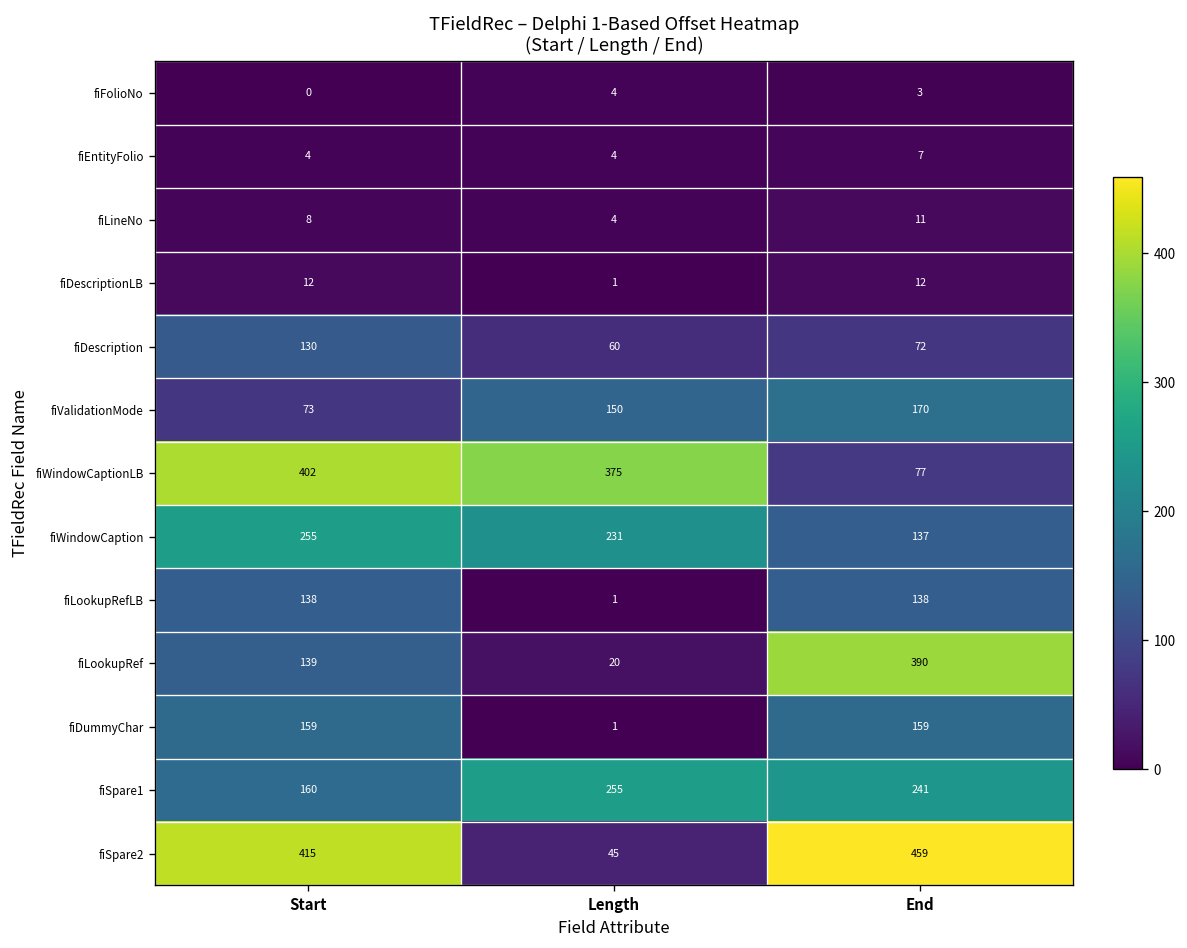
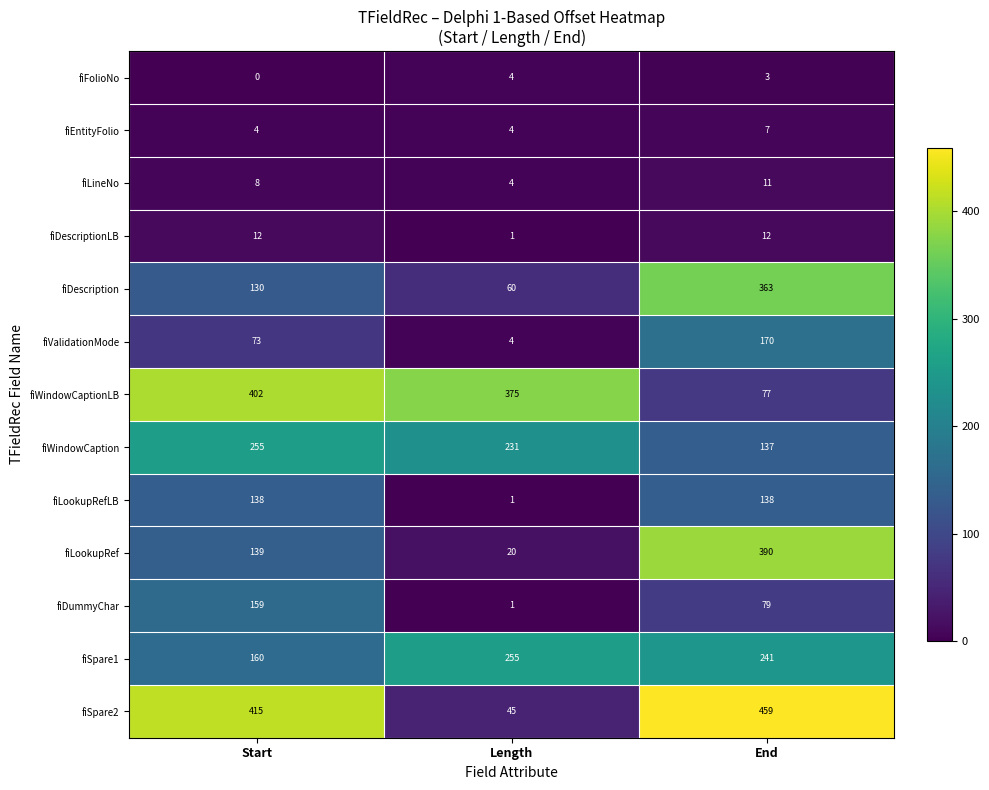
fiDescription, End: 72 -> 363
fiValidationMode, Length: 150 -> 4
fiDummyChar, End: 159 -> 79
